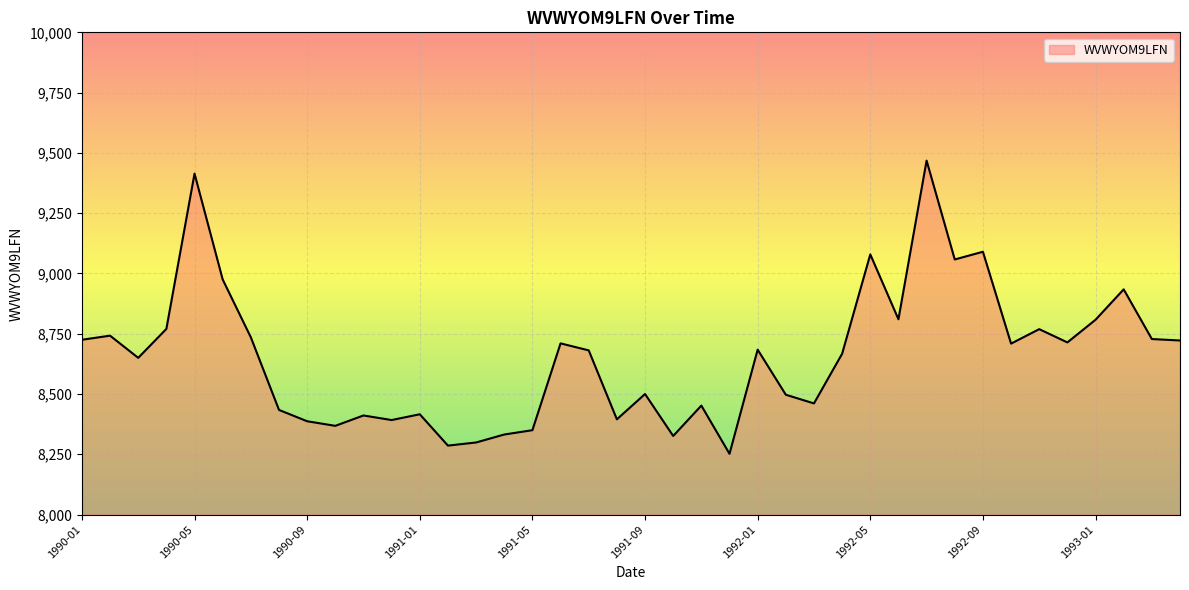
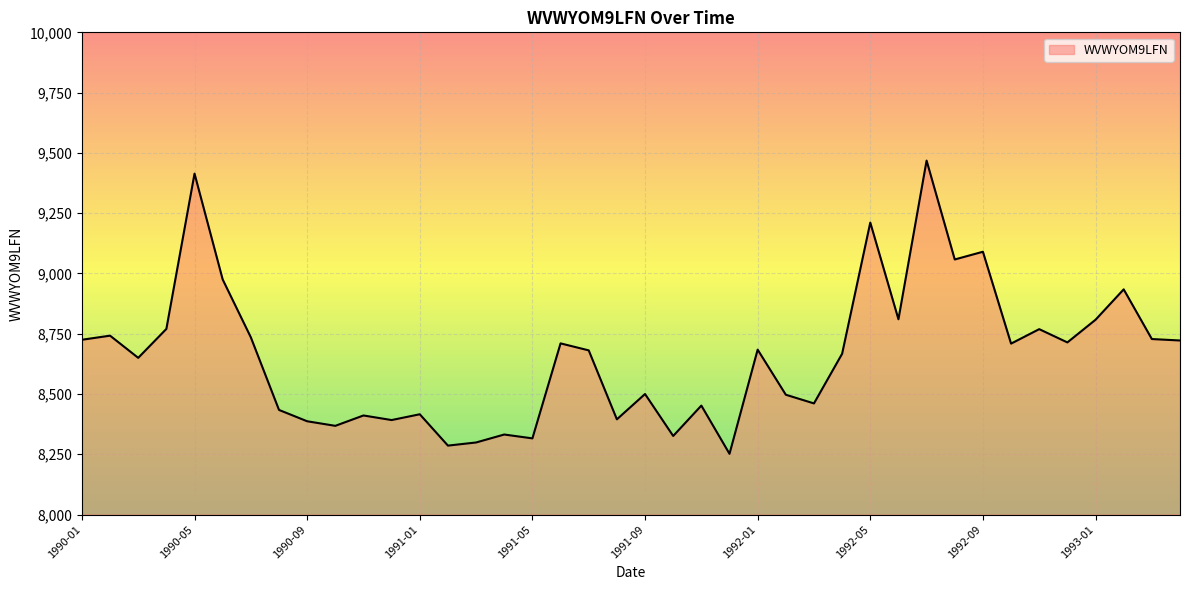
1991-05: 8,350 -> 8,320
1992-05: 9,080 -> 9,210
